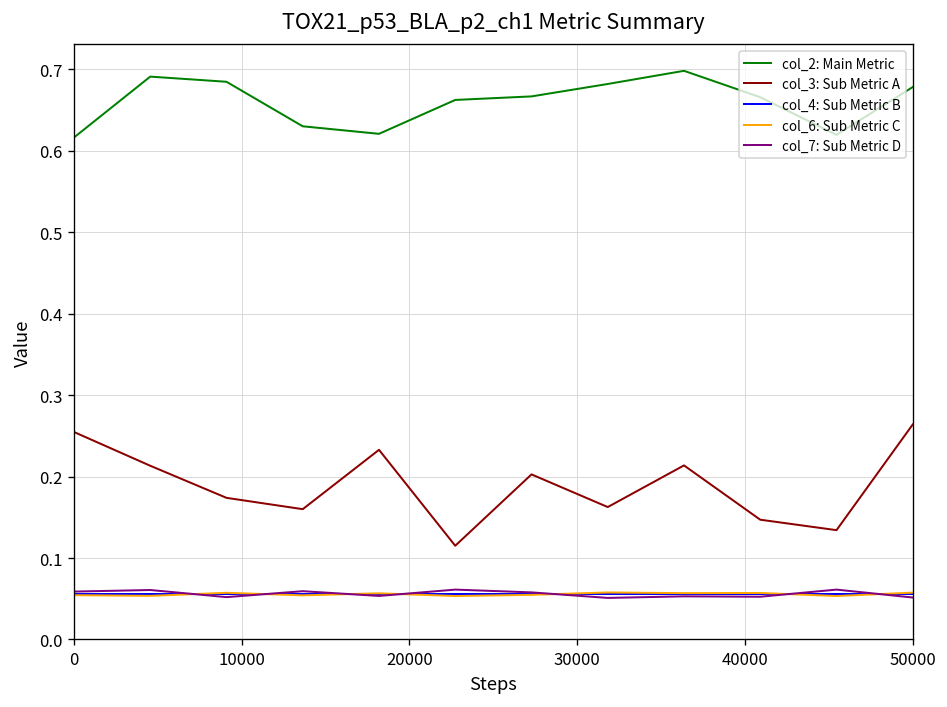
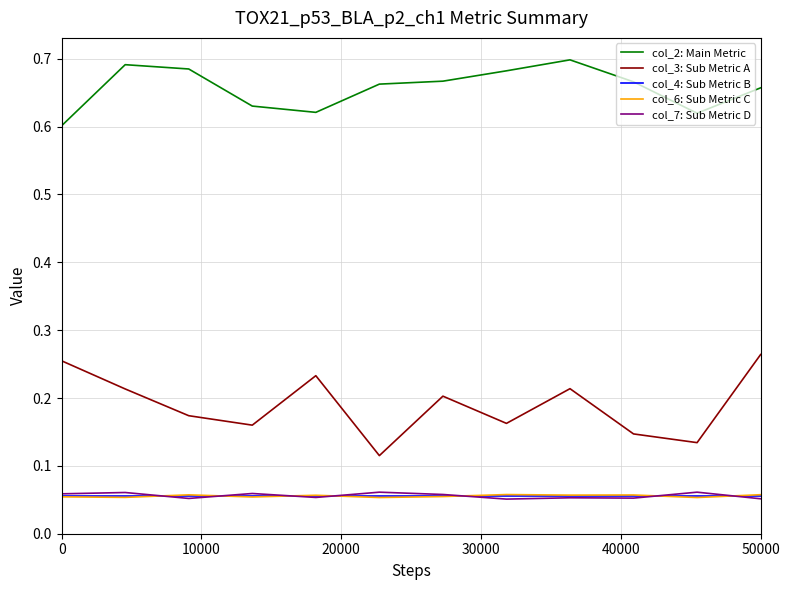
col_2: Main Metric, 0: 0.62 -> 0.60
col_2: Main Metric, 50000: 0.68 -> 0.66
